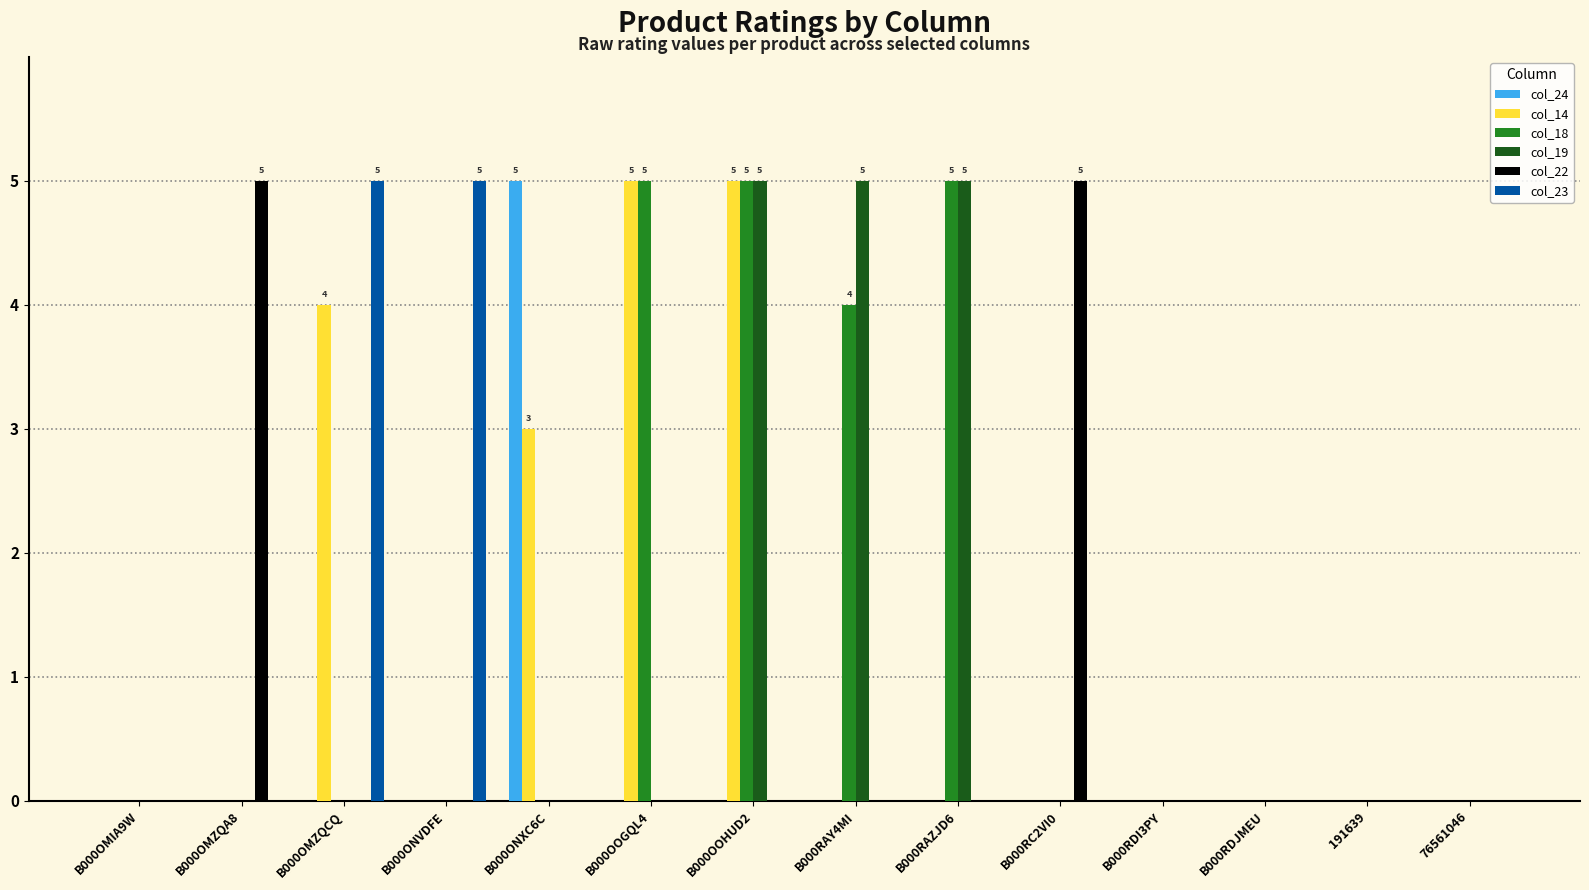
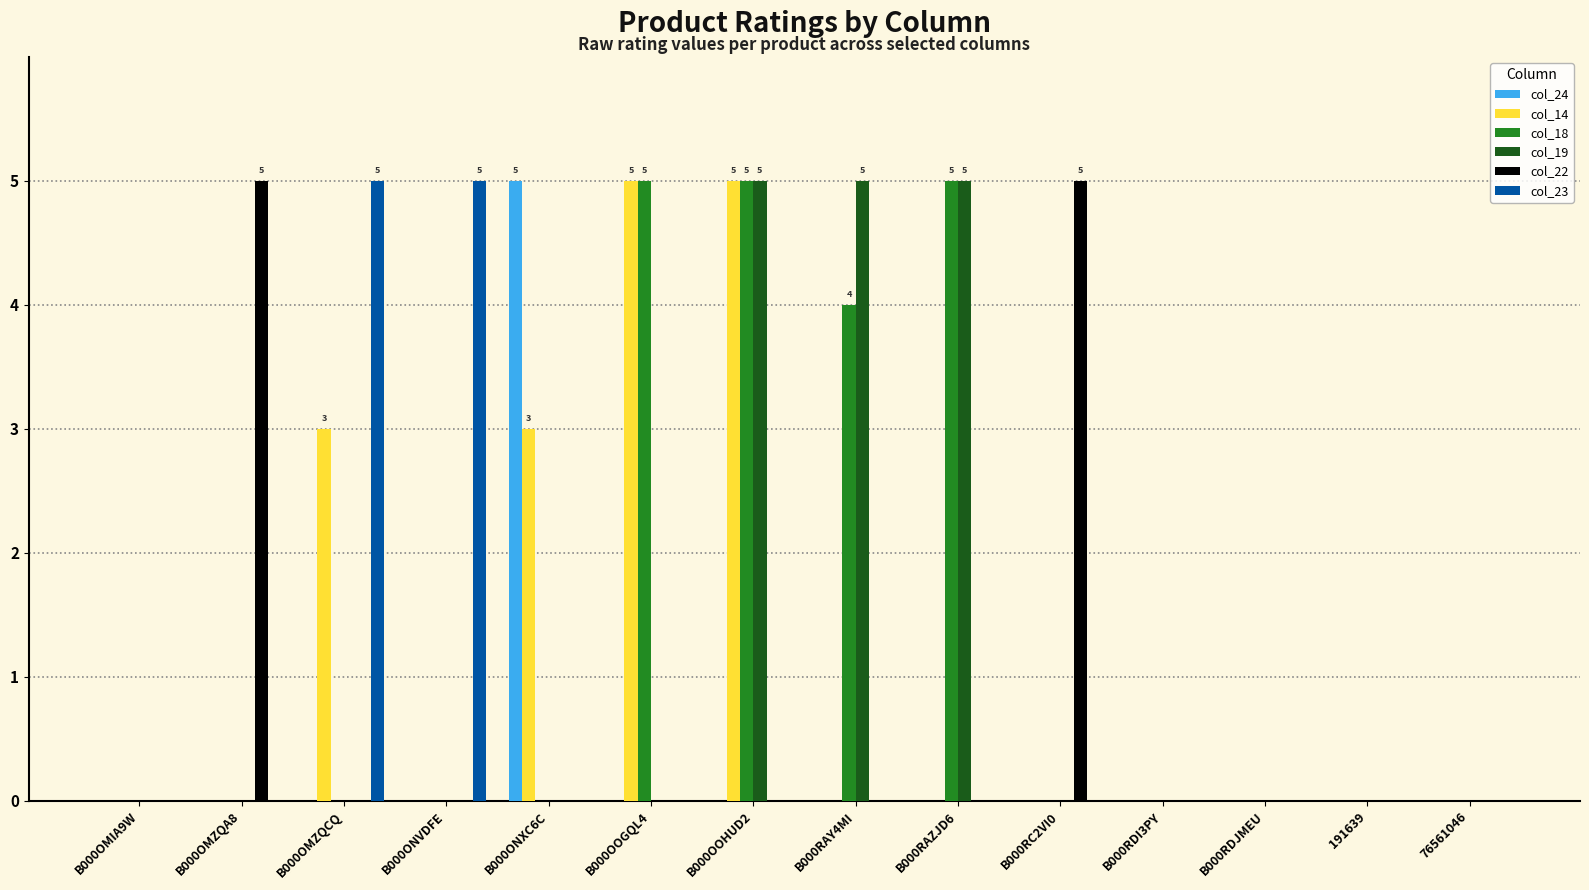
col_14, B000OMZQCQ: 4 -> 3
